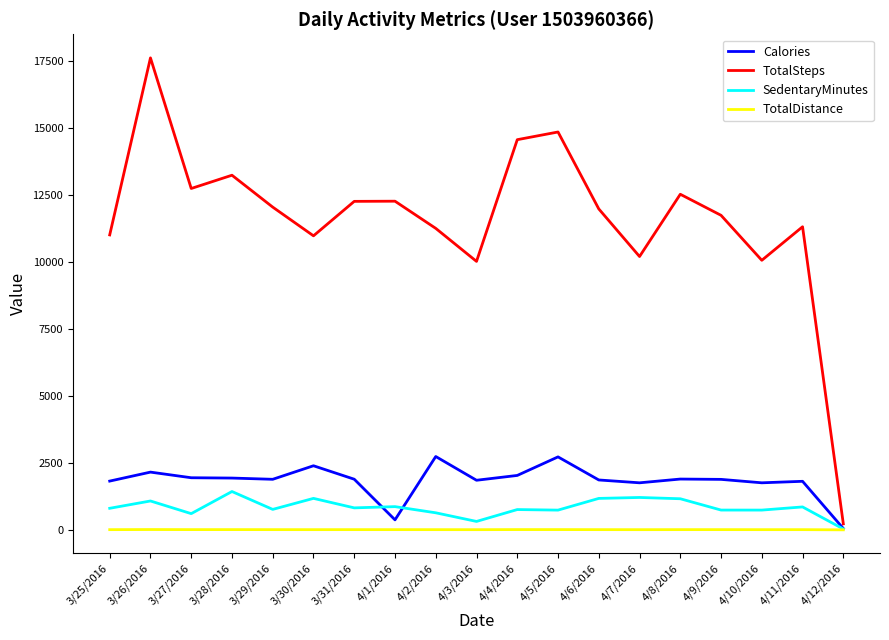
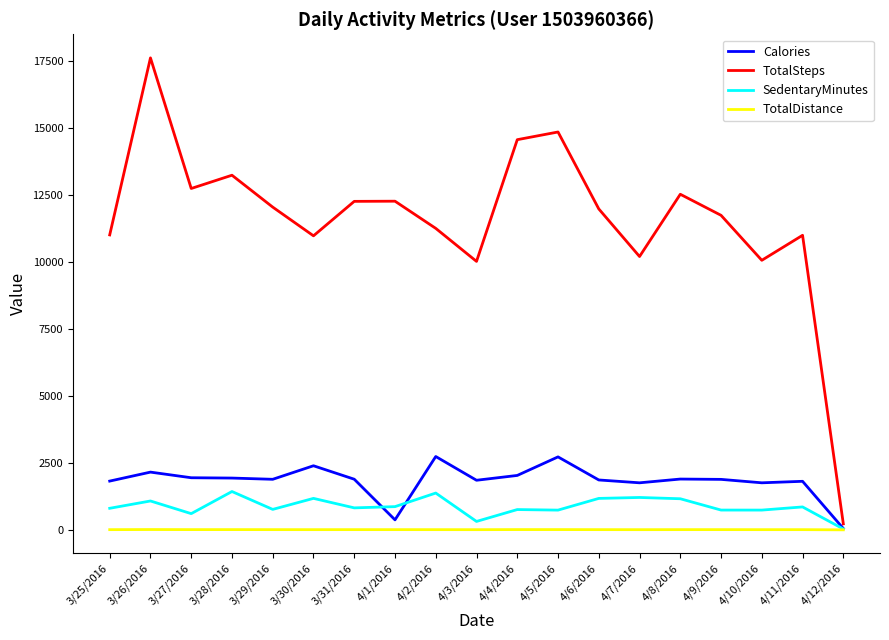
SedentaryMinutes, 4/2/2016: 600 -> 1400
TotalSteps, 4/11/2016: 11300 -> 11000
